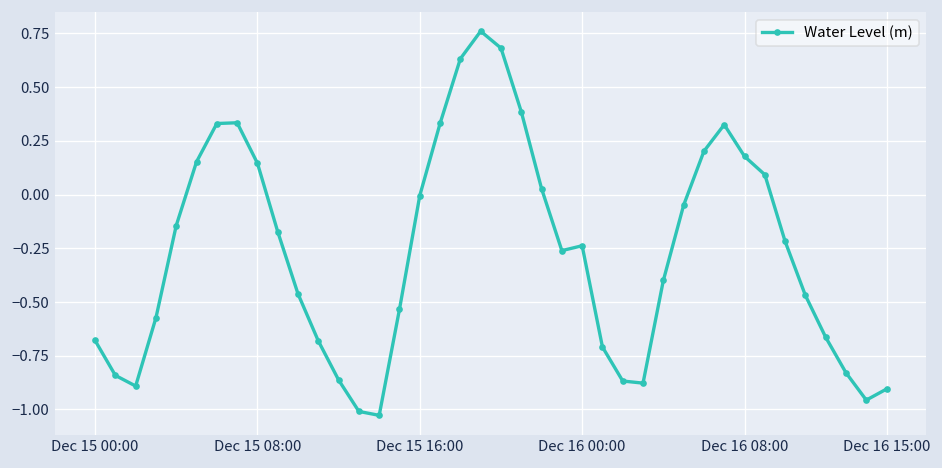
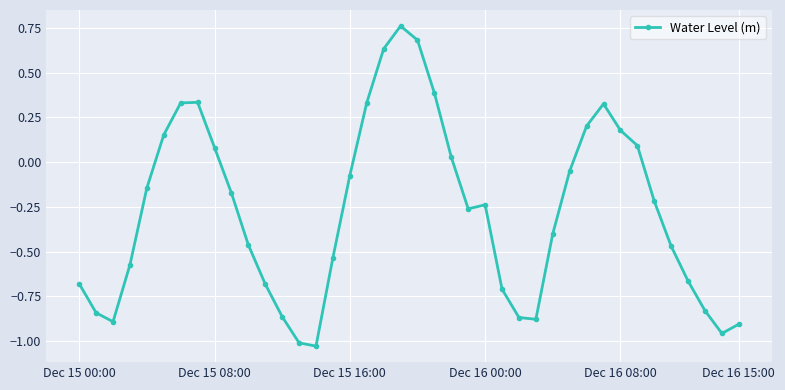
Dec 15 08:00: 0.15 -> 0.08
Dec 15 16:00: 0.00 -> -0.07
